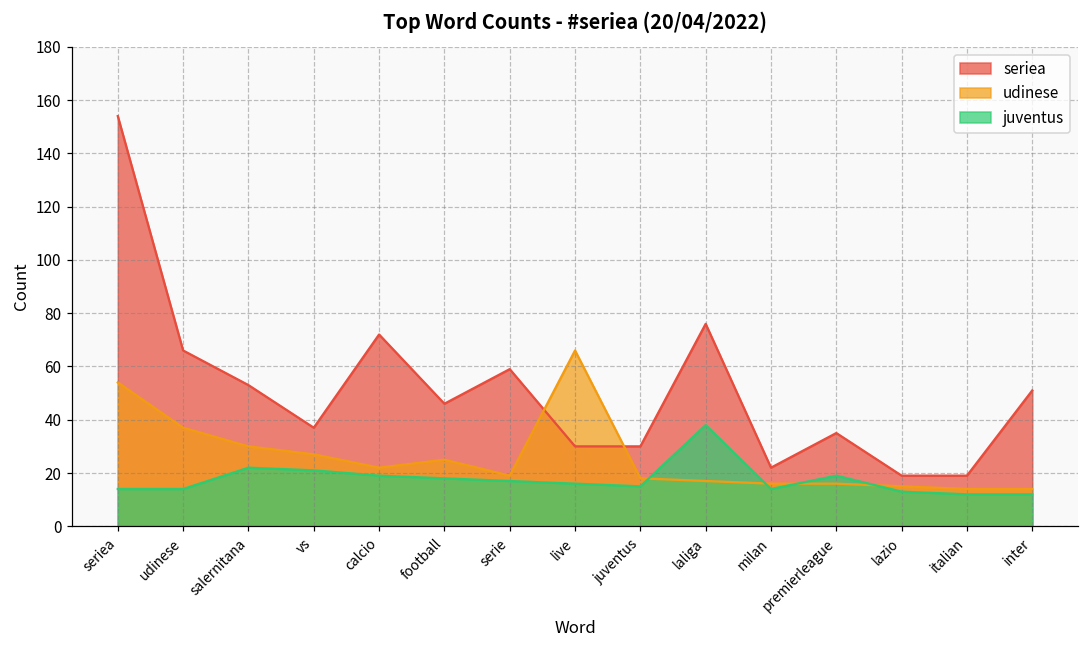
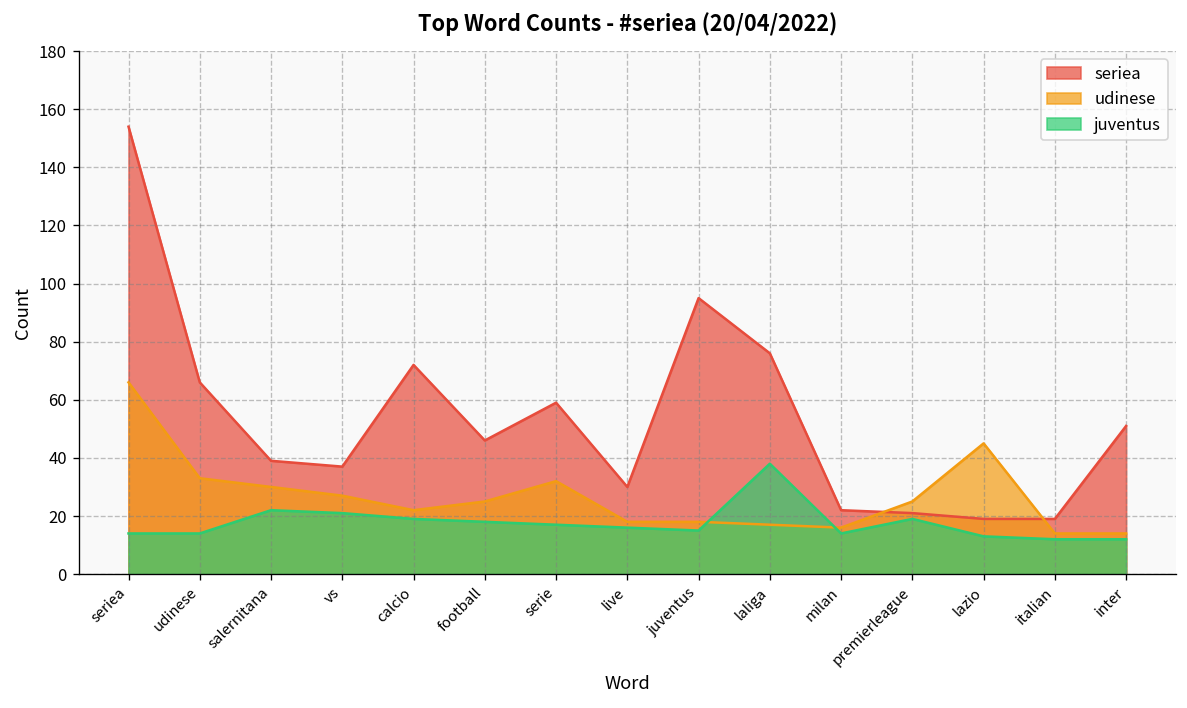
udinese, seriea: 54 -> 66
udinese, udinese: 37 -> 33
seriea, salernitana: 53 -> 39
udinese, serie: 19 -> 32
udinese, live: 66 -> 18
seriea, juventus: 30 -> 95
seriea, premierleague: 35 -> 21
udinese, premierleague: 16 -> 25
udinese, lazio: 15 -> 45
